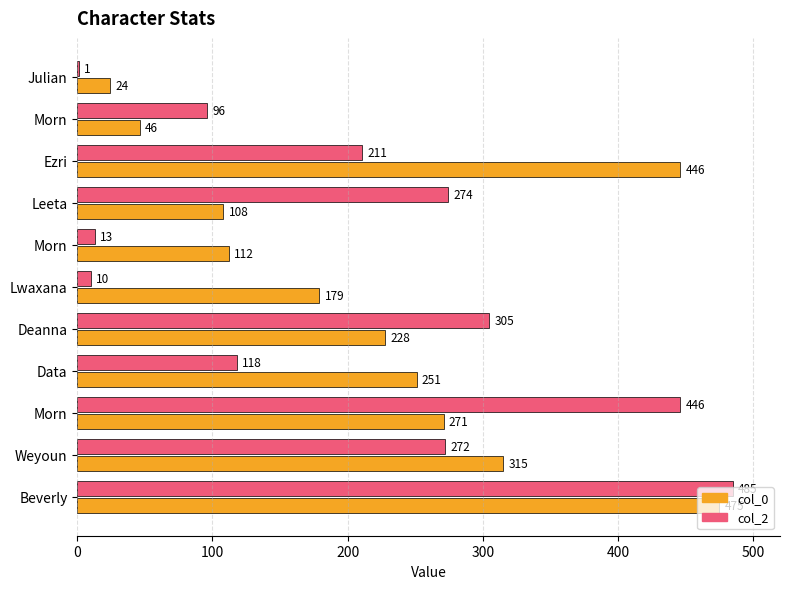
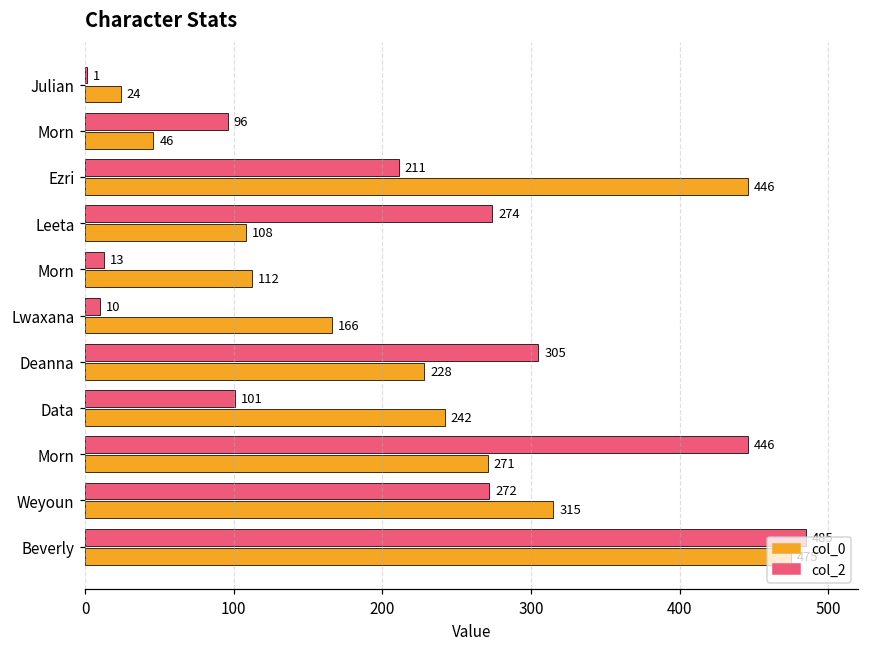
col_0, Lwaxana: 179 -> 166
col_2, Data: 118 -> 101
col_0, Data: 251 -> 242
